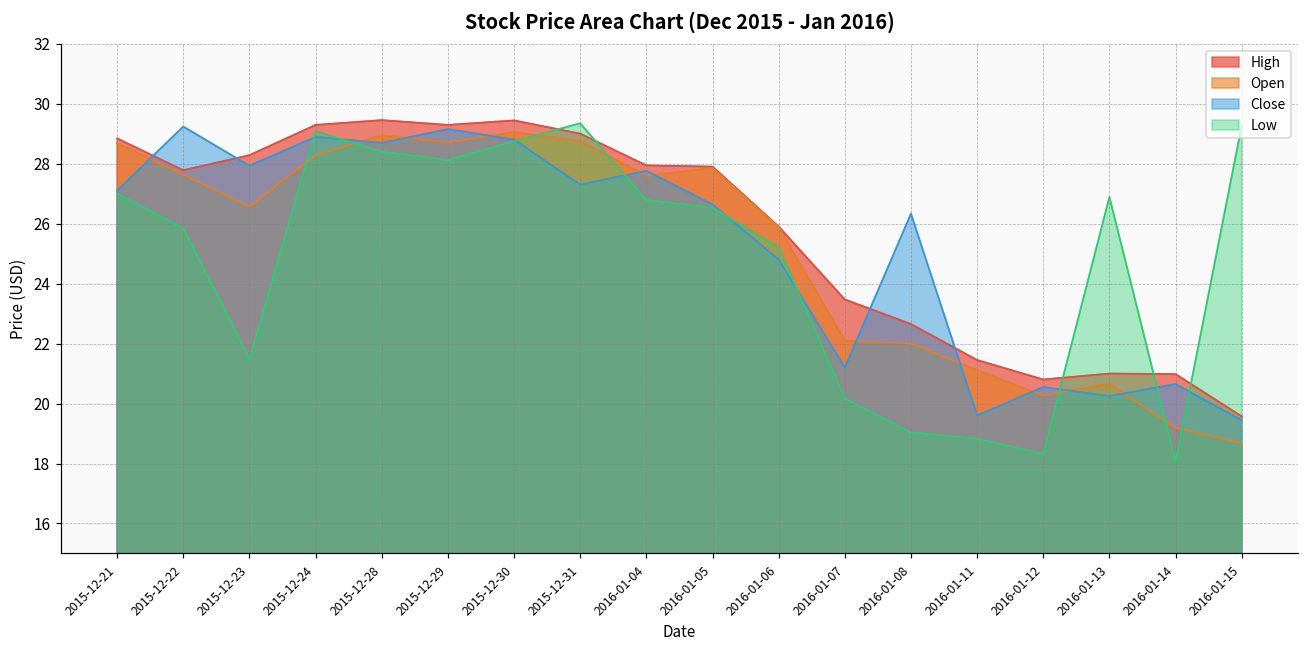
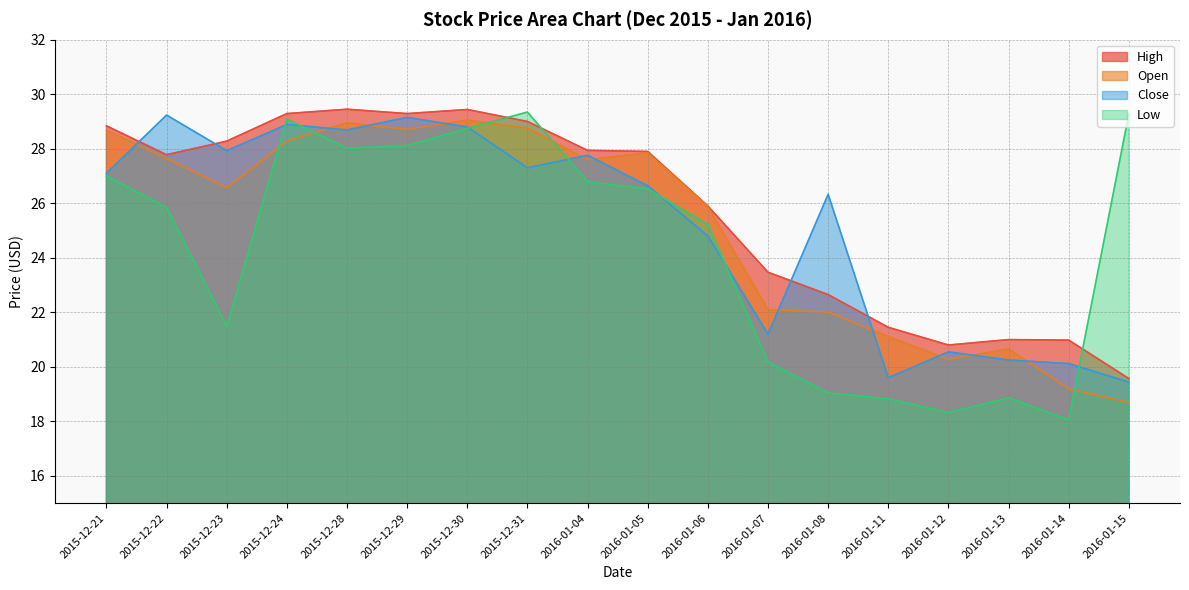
Low, 2015-12-28: 28.4 -> 28.0
Low, 2016-01-13: 26.9 -> 18.9
Close, 2016-01-14: 20.6 -> 20.1
